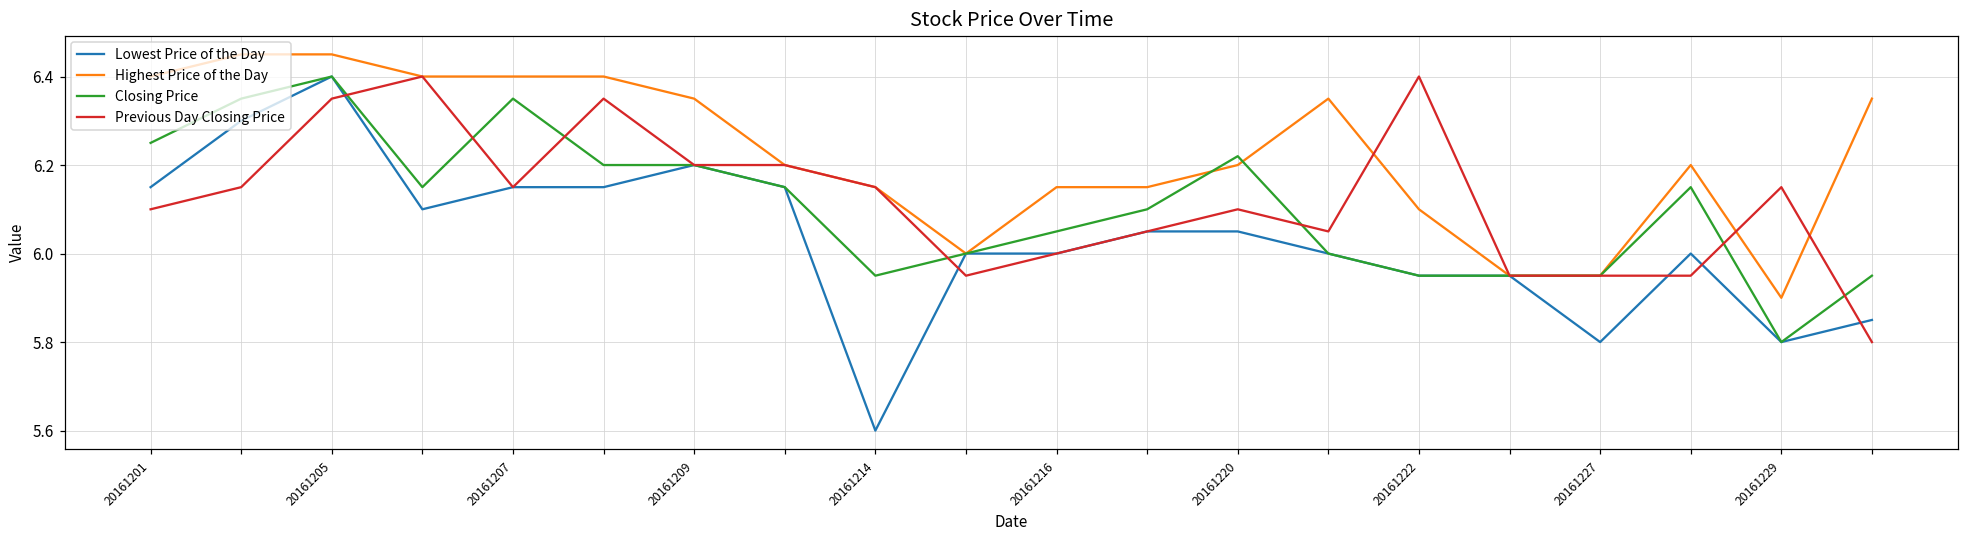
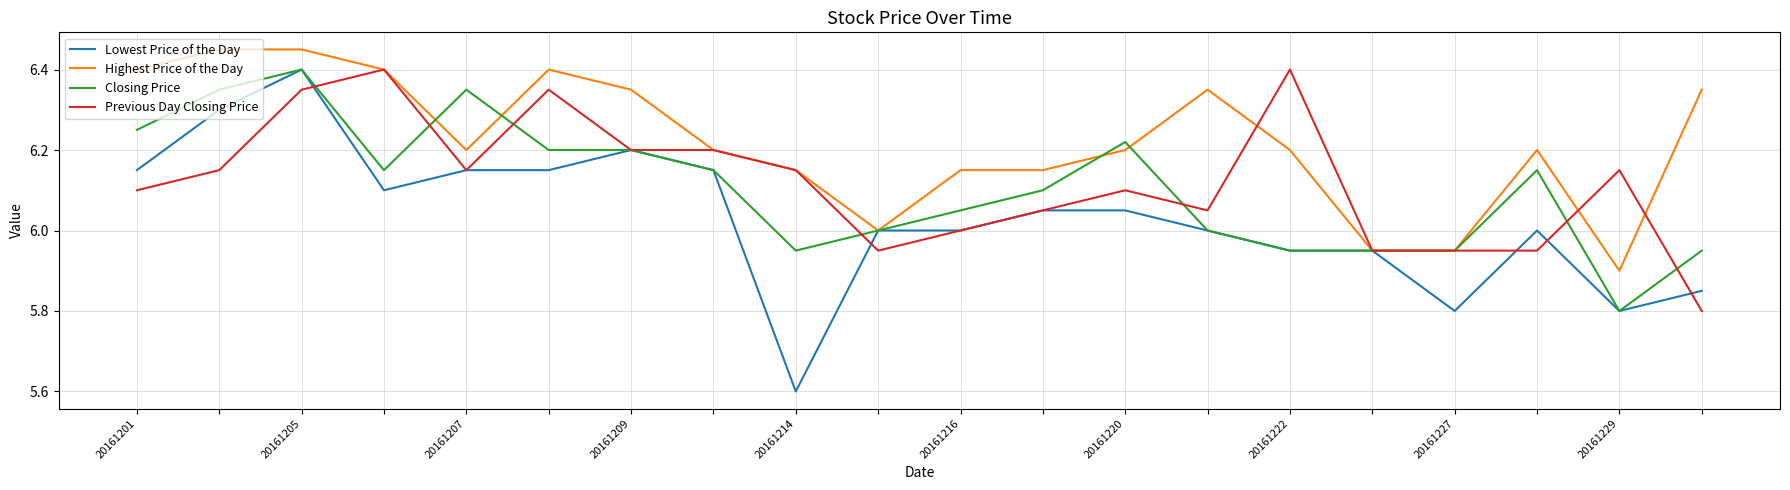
Highest Price of the Day, 20161207: 6.4 -> 6.2
Highest Price of the Day, 20161222: 6.1 -> 6.2
